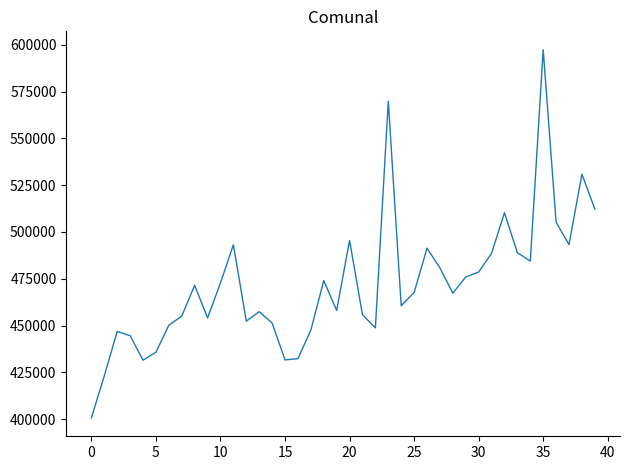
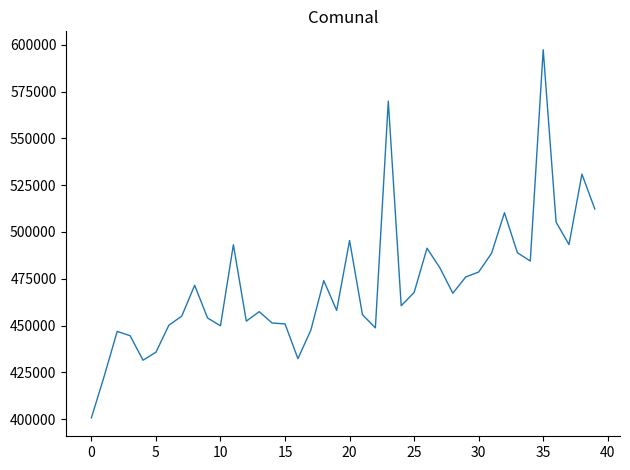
10: 473000 -> 450000
15: 432000 -> 451000
